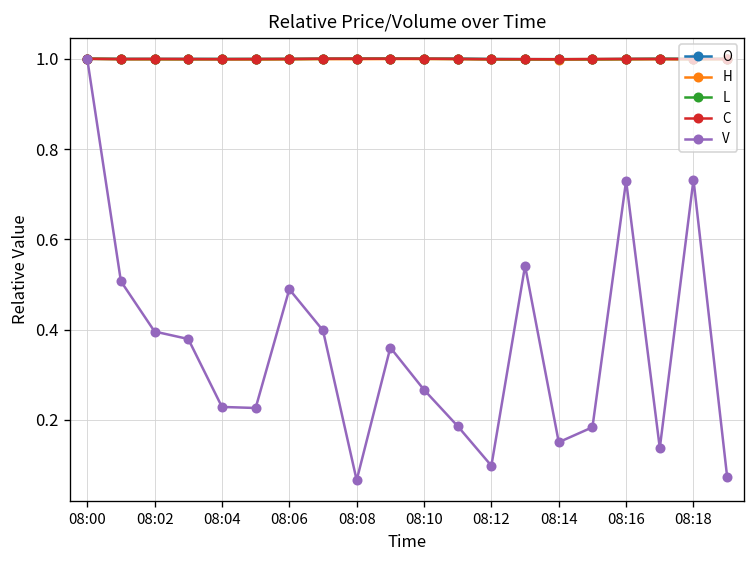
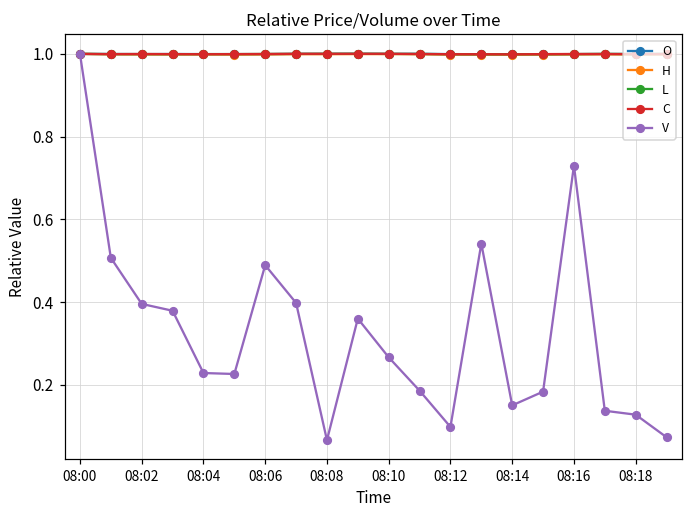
V, 08:18: 0.73 -> 0.13
